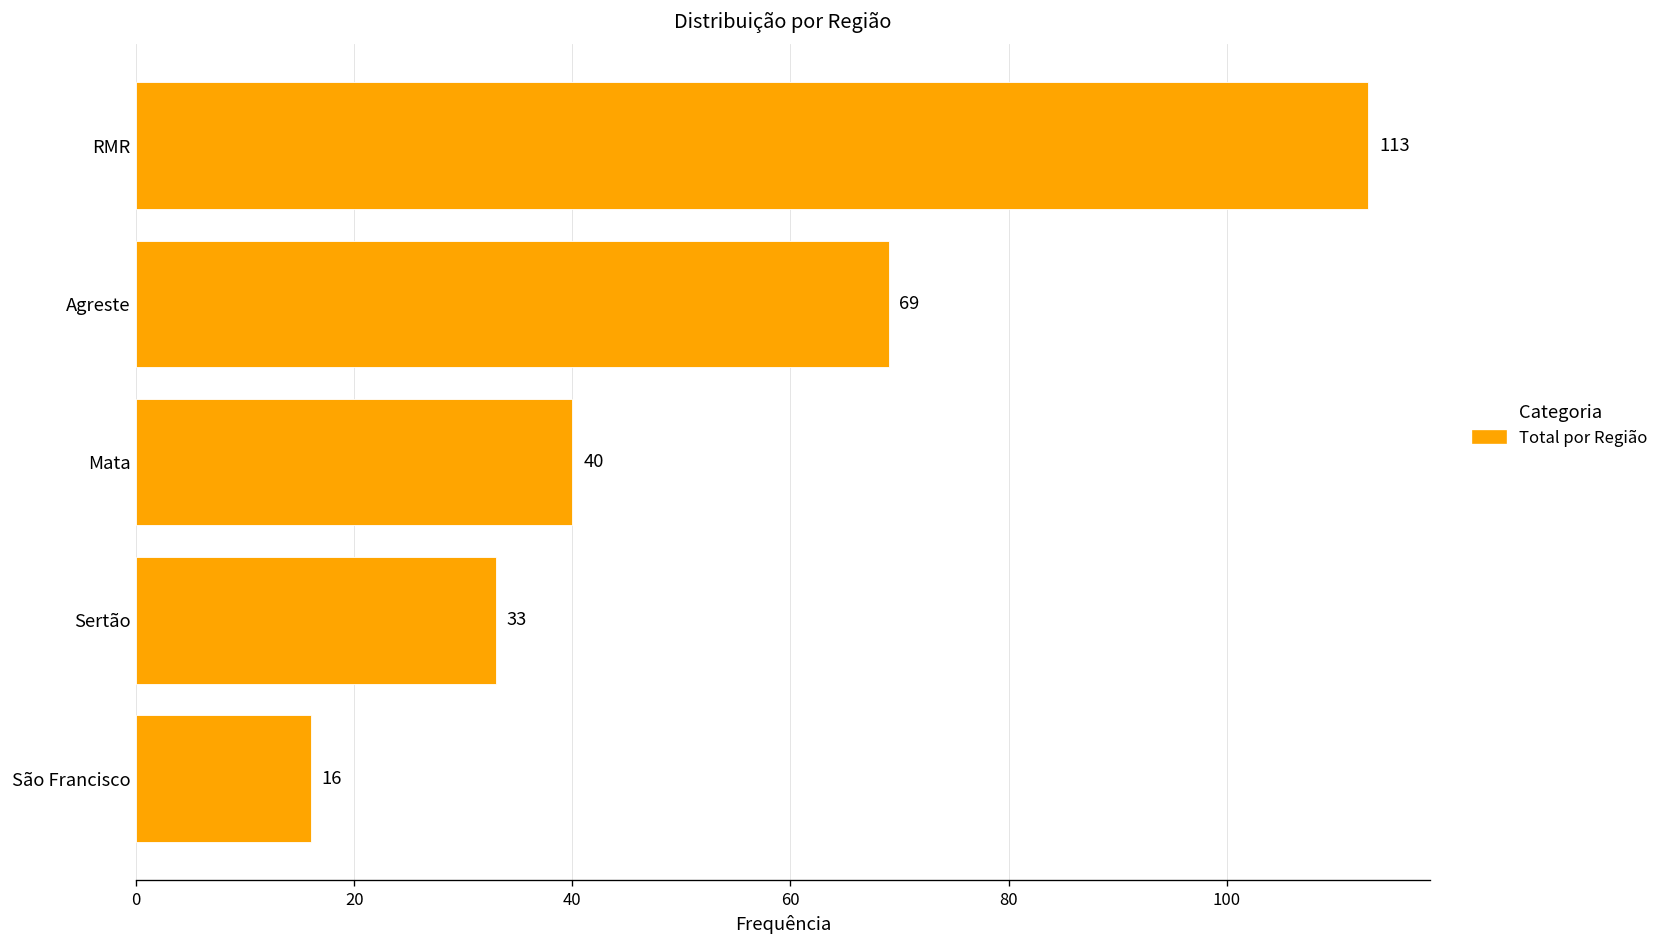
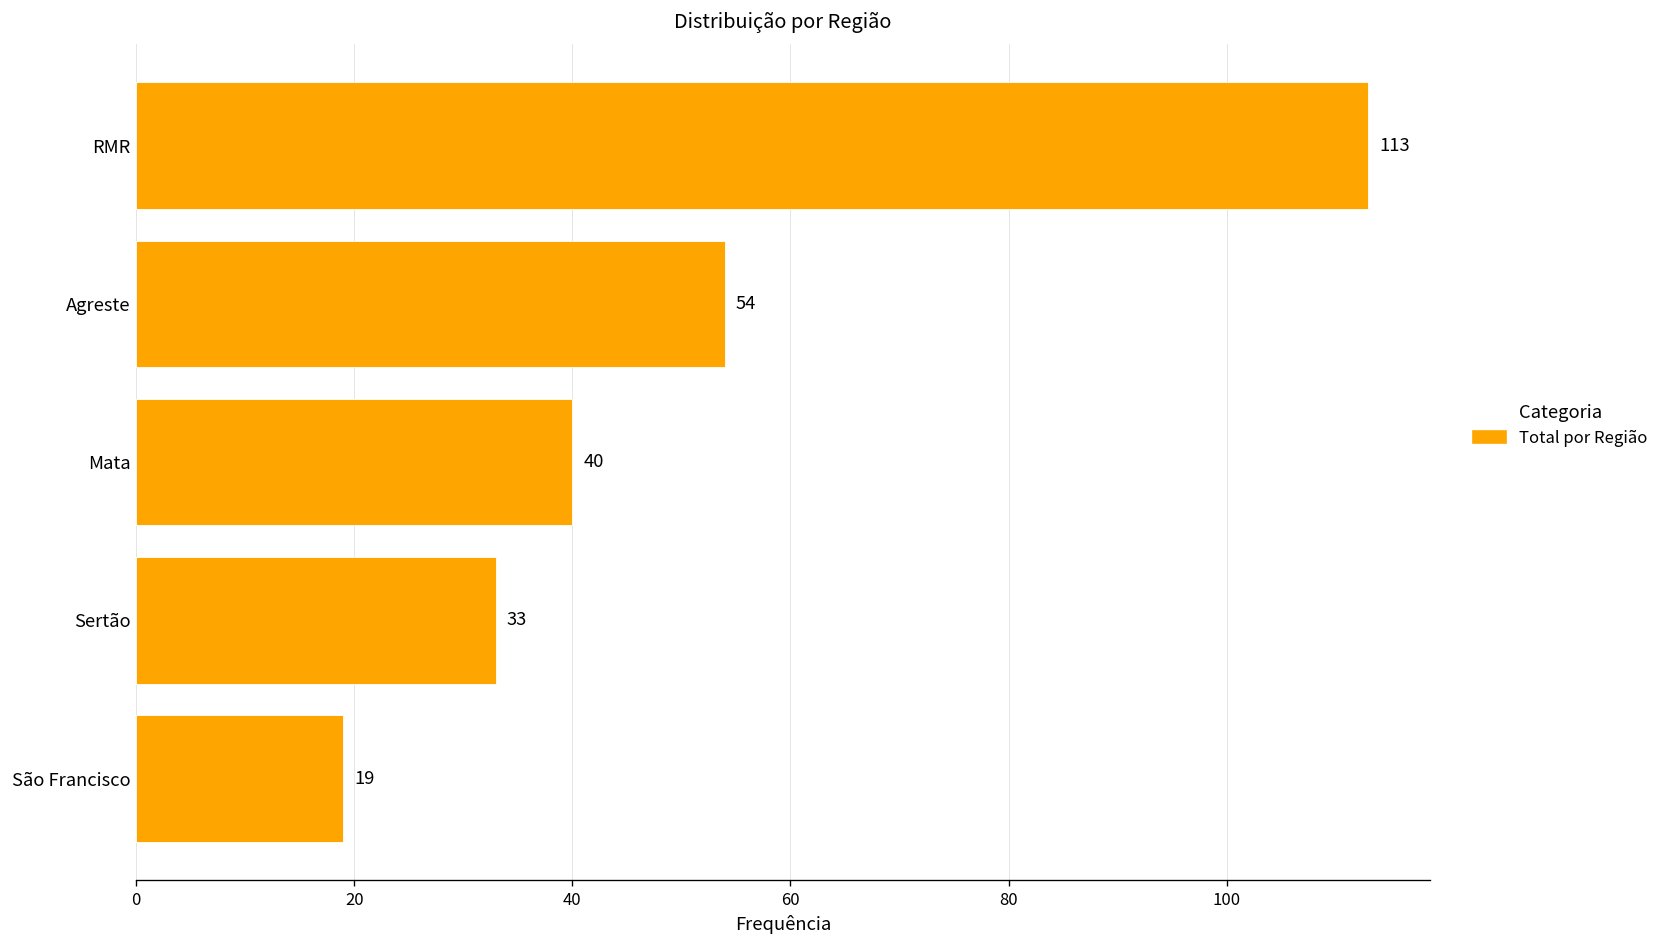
Agreste: 69 -> 54
São Francisco: 16 -> 19
